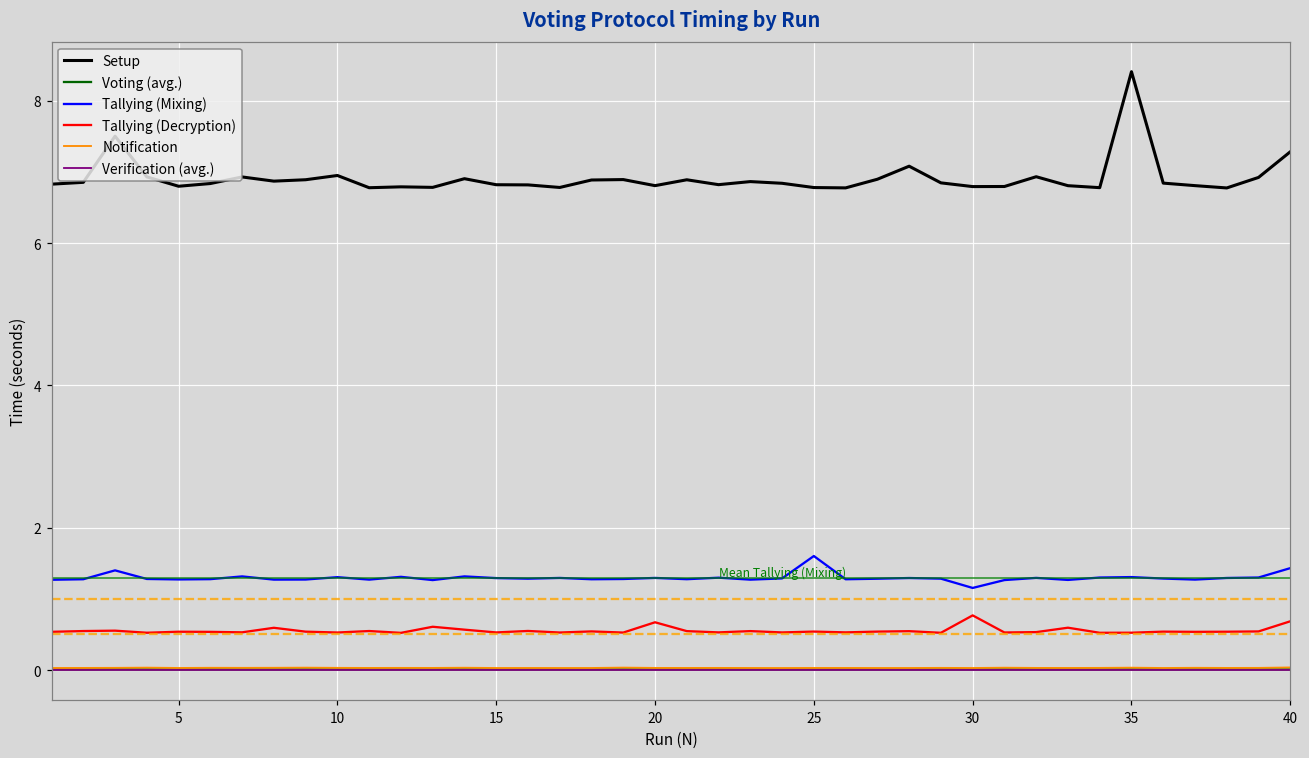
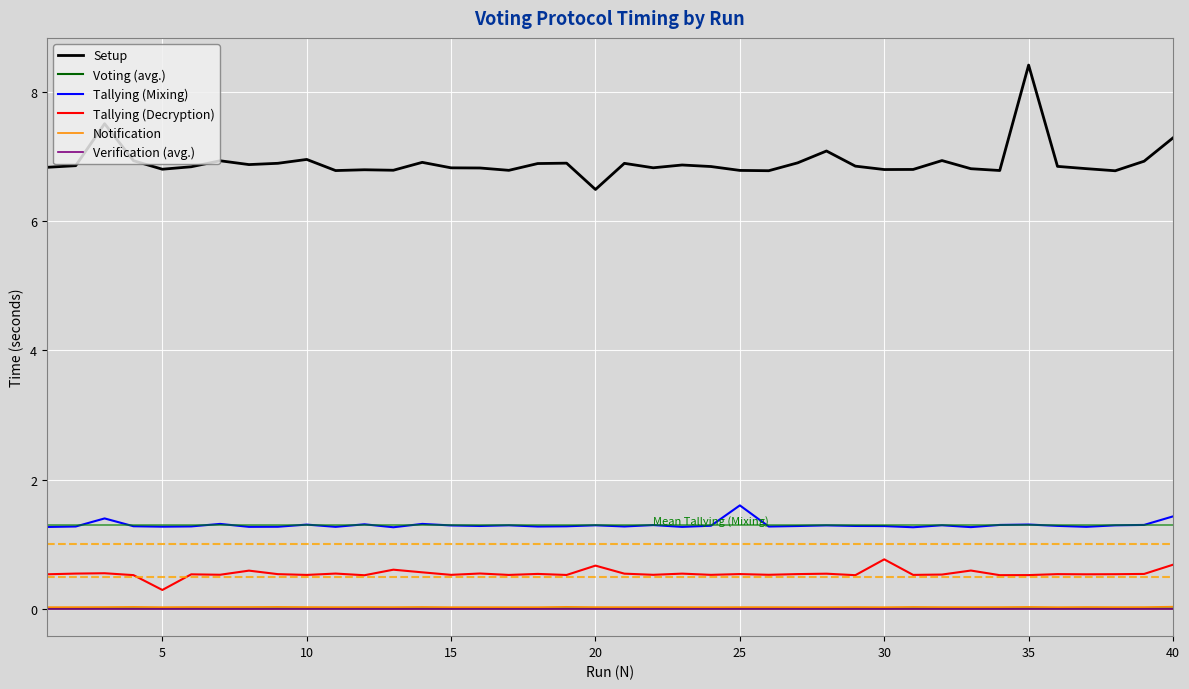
Tallying (Decryption), 5: 0.5 -> 0.3
Setup, 20: 6.8 -> 6.5
Tallying (Mixing), 30: 1.2 -> 1.3
